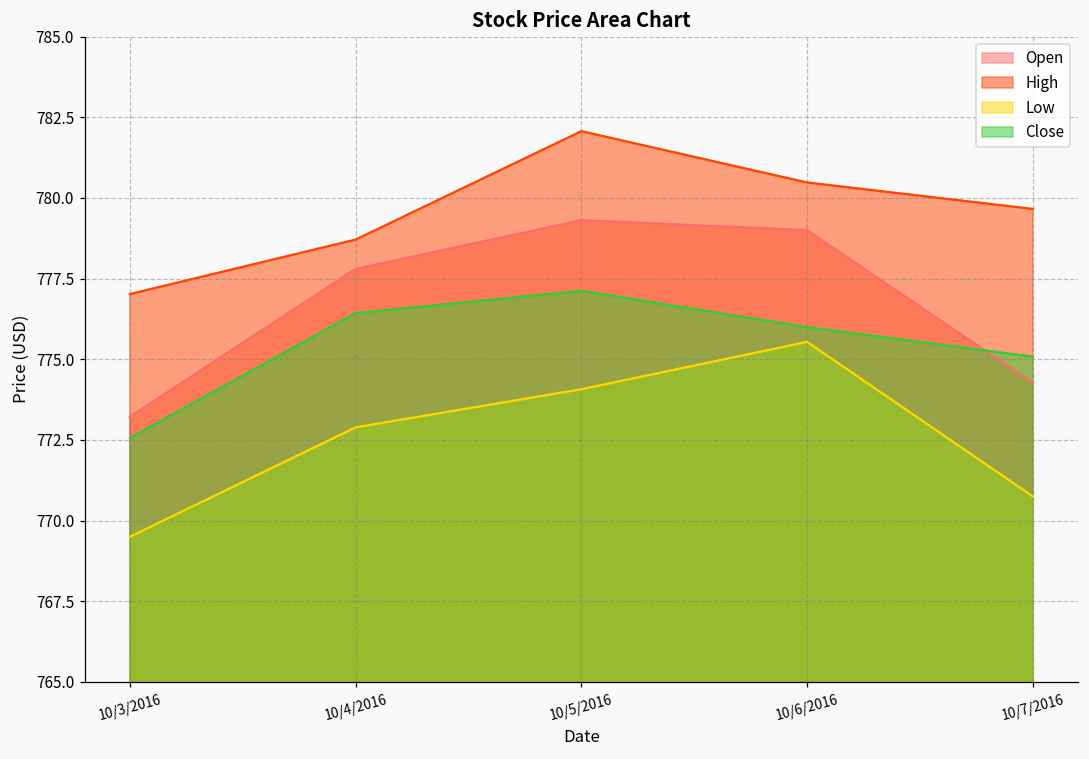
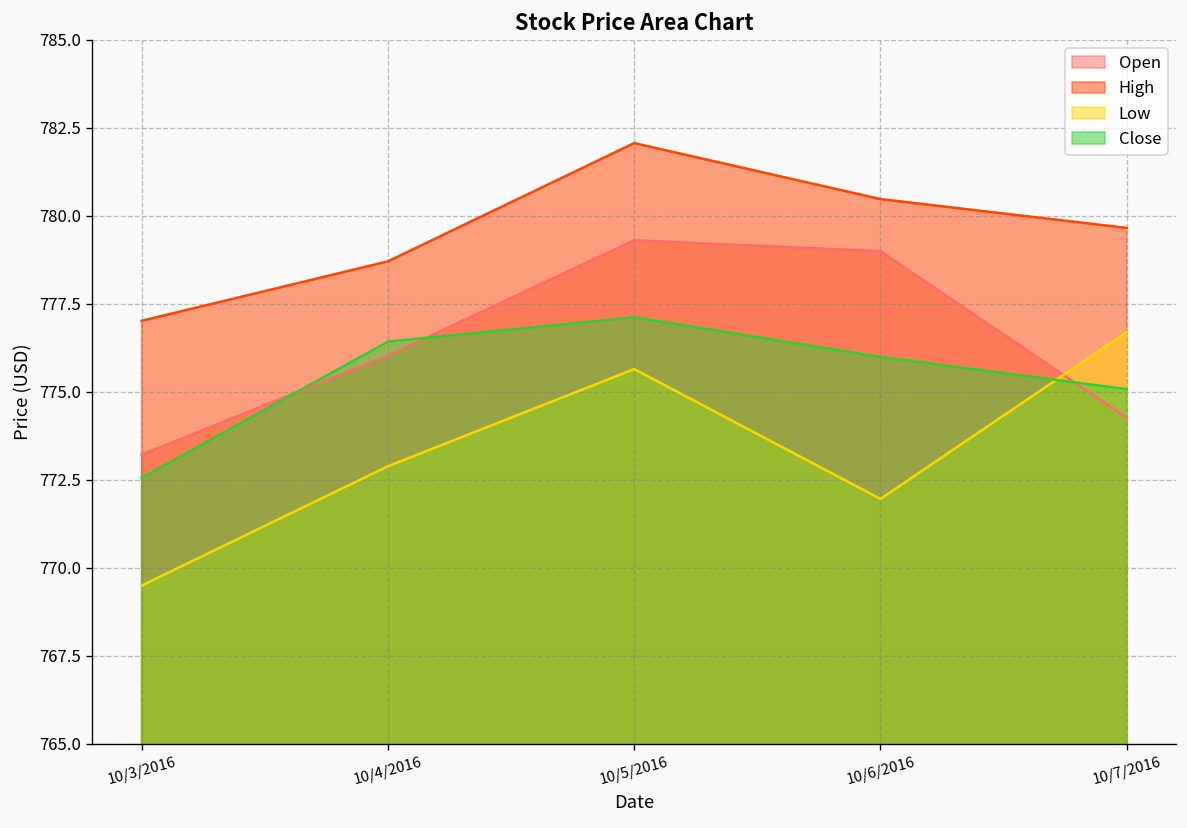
Open, 10/4/2016: 777.8 -> 776.0
Low, 10/5/2016: 774.1 -> 775.7
Low, 10/6/2016: 775.5 -> 772.0
Low, 10/7/2016: 770.8 -> 776.7
